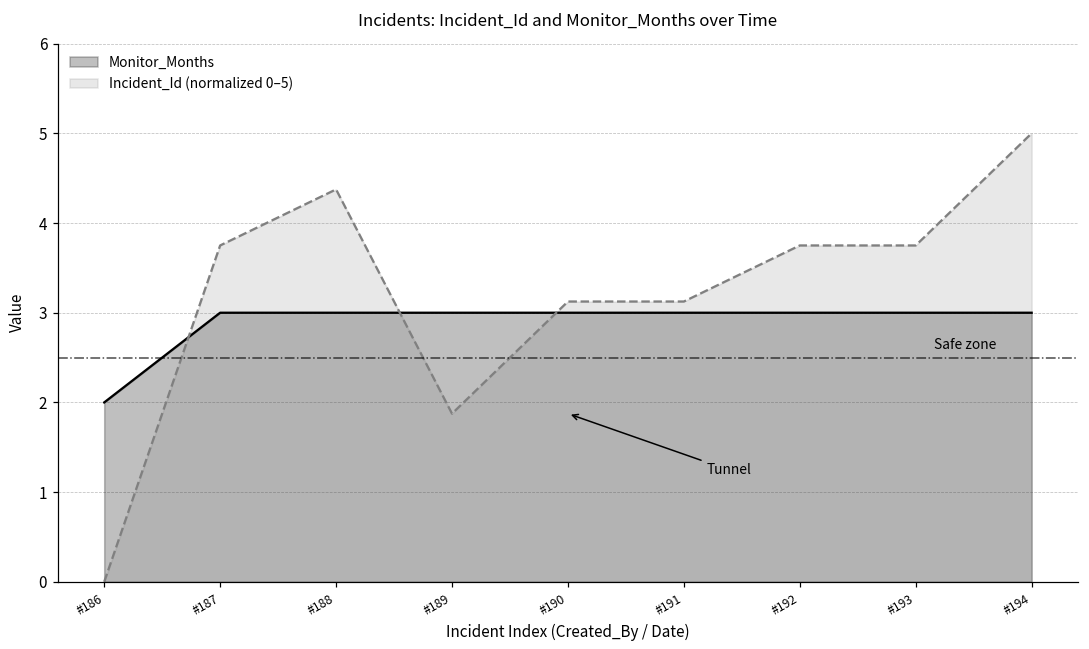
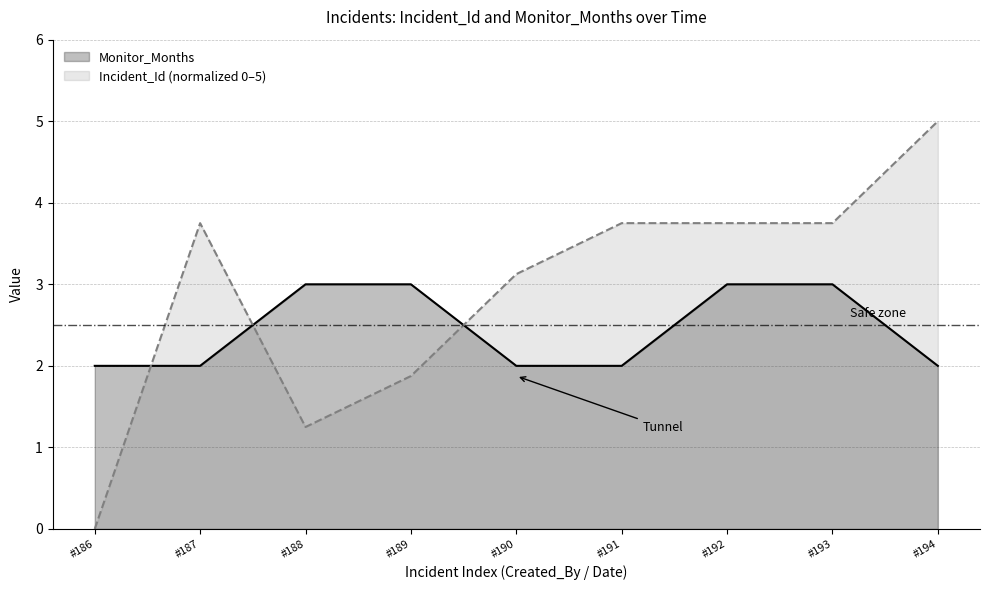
Monitor_Months, #187: 3 -> 2
Incident_Id (normalized 0–5), #188: 4.4 -> 1.3
Monitor_Months, #190: 3 -> 2
Monitor_Months, #191: 3 -> 2
Incident_Id (normalized 0–5), #191: 3.1 -> 3.8
Monitor_Months, #194: 3 -> 2
